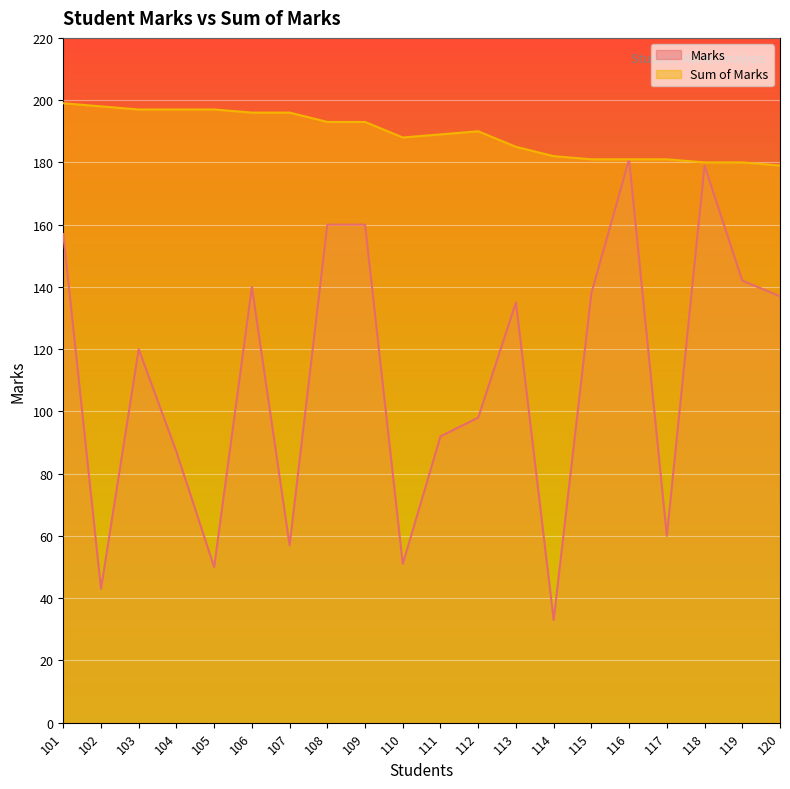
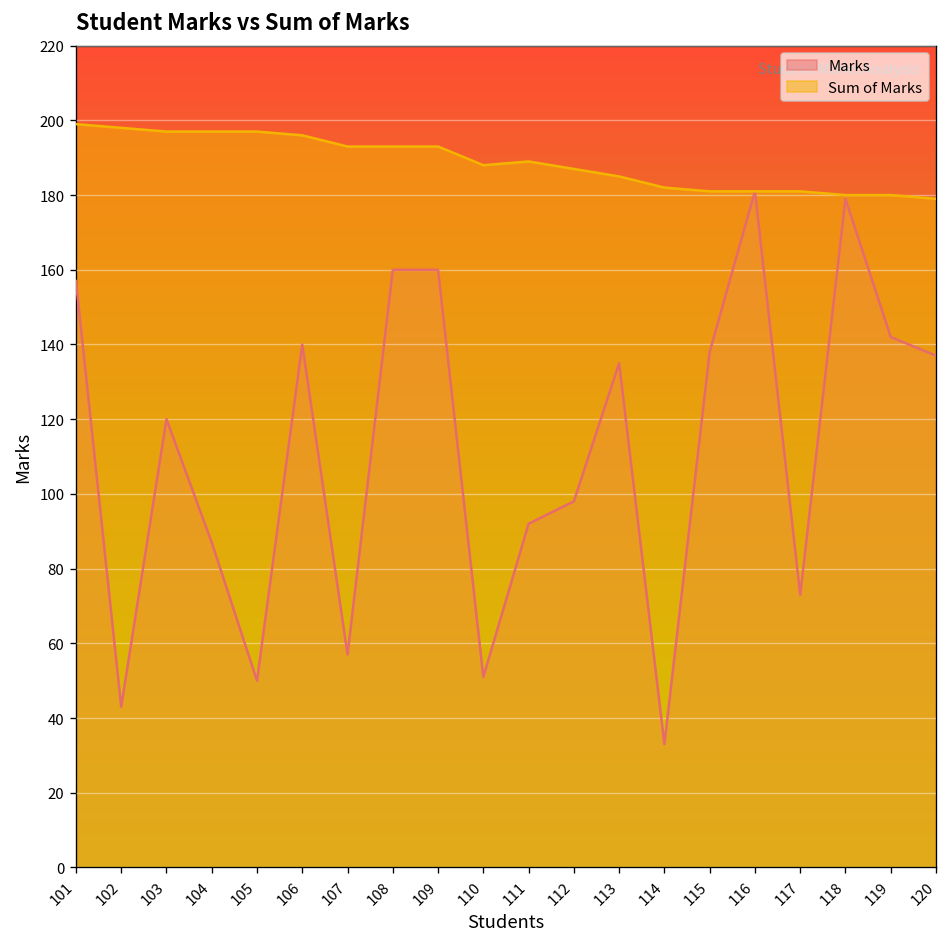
Sum of Marks, 107: 196 -> 193
Sum of Marks, 112: 190 -> 187
Marks, 117: 60 -> 73
